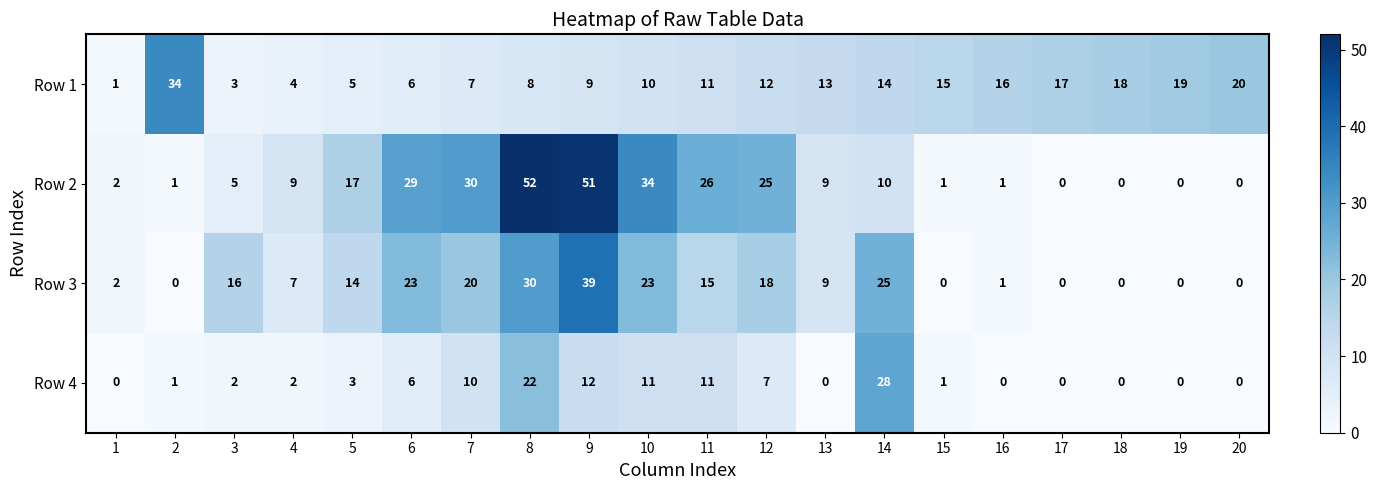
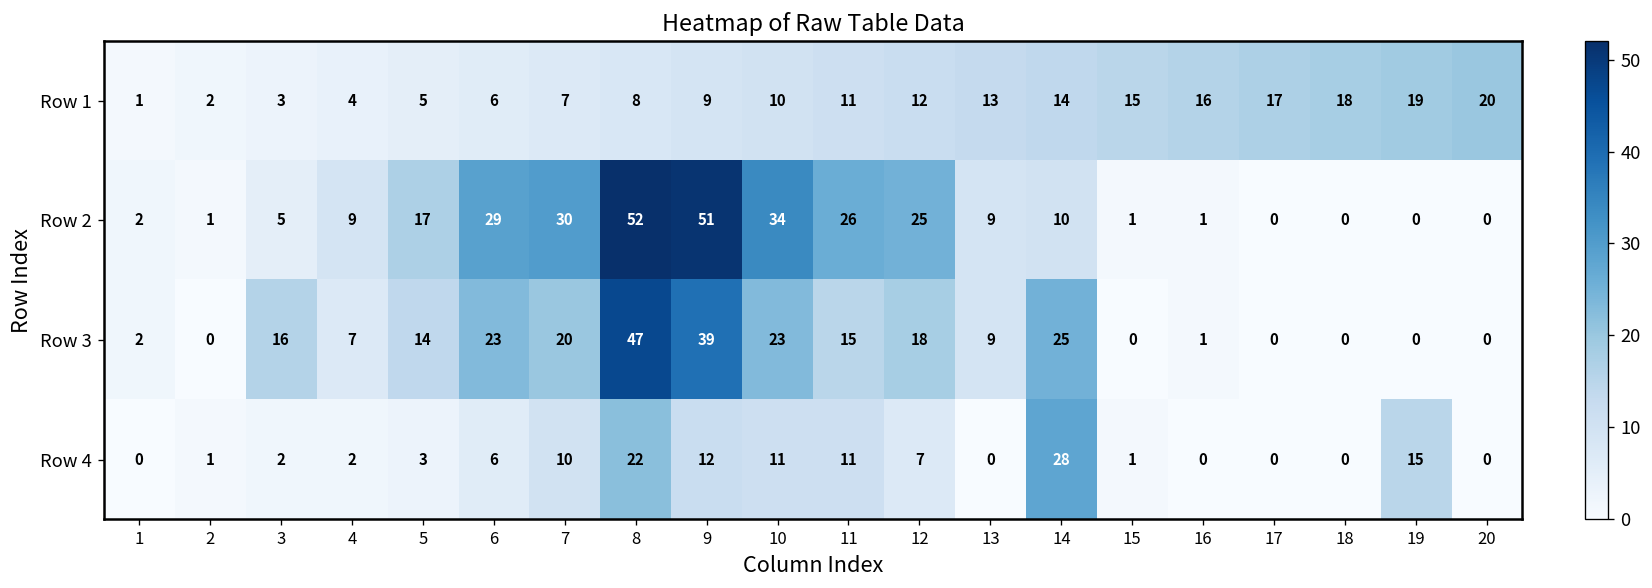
Row 1, 2: 34 -> 2
Row 3, 8: 30 -> 47
Row 4, 19: 0 -> 15
